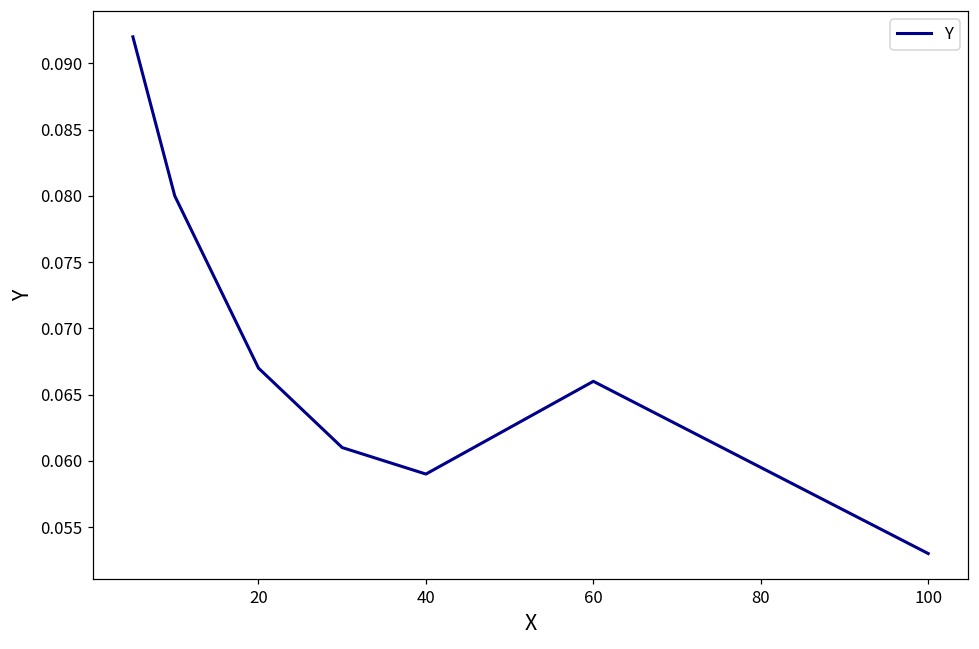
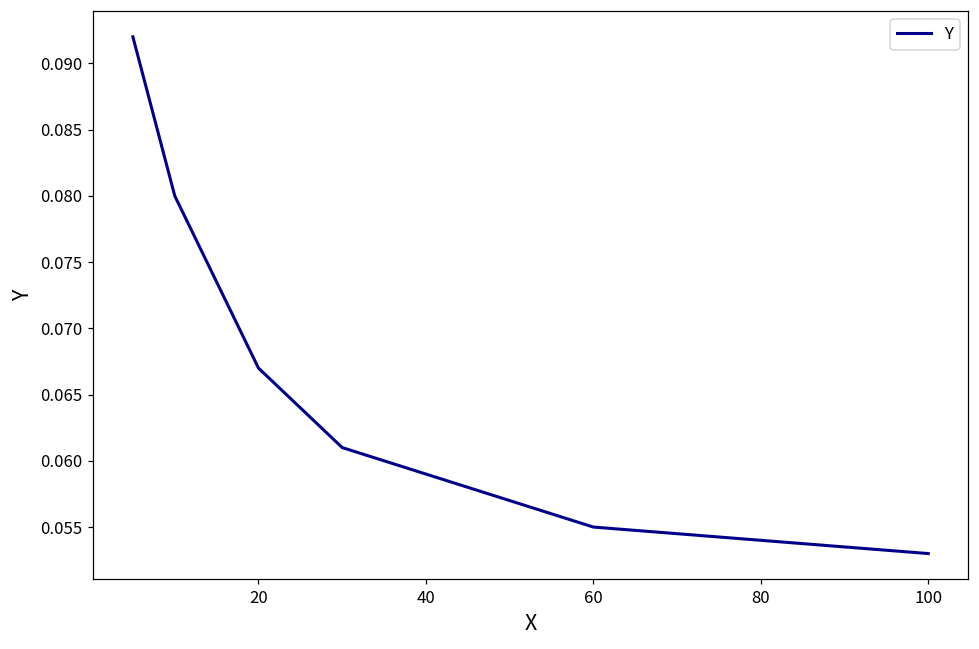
60: 0.066 -> 0.055
